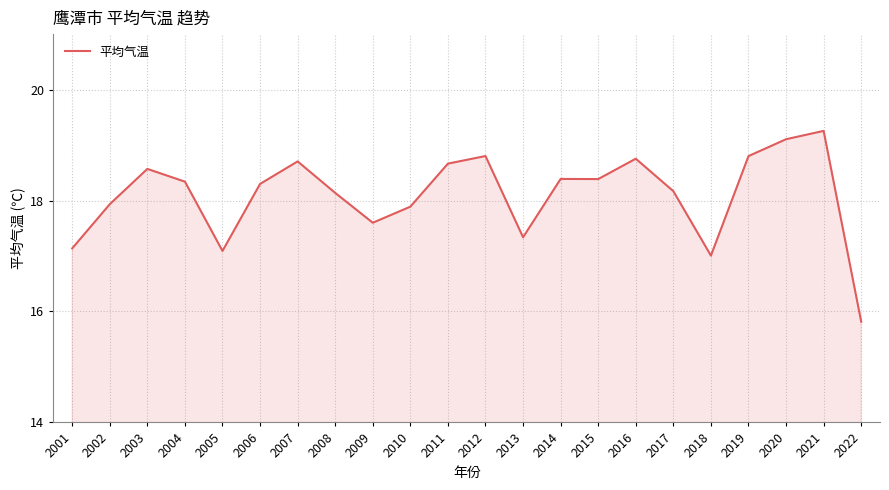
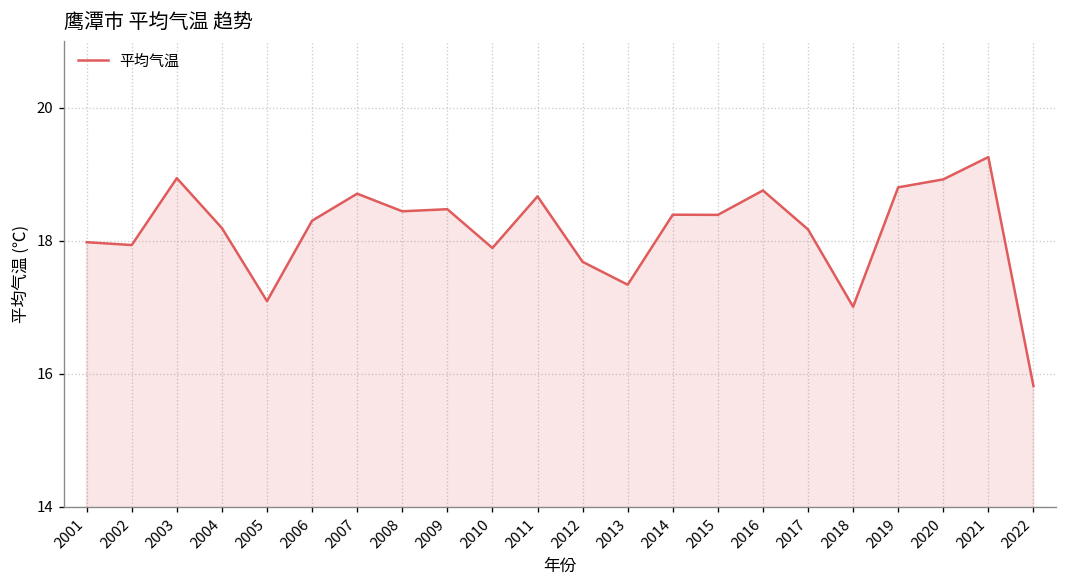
2001: 17.1 -> 18.0
2003: 18.6 -> 18.9
2004: 18.3 -> 18.2
2008: 18.1 -> 18.4
2009: 17.6 -> 18.5
2012: 18.8 -> 17.7
2020: 19.1 -> 18.9
